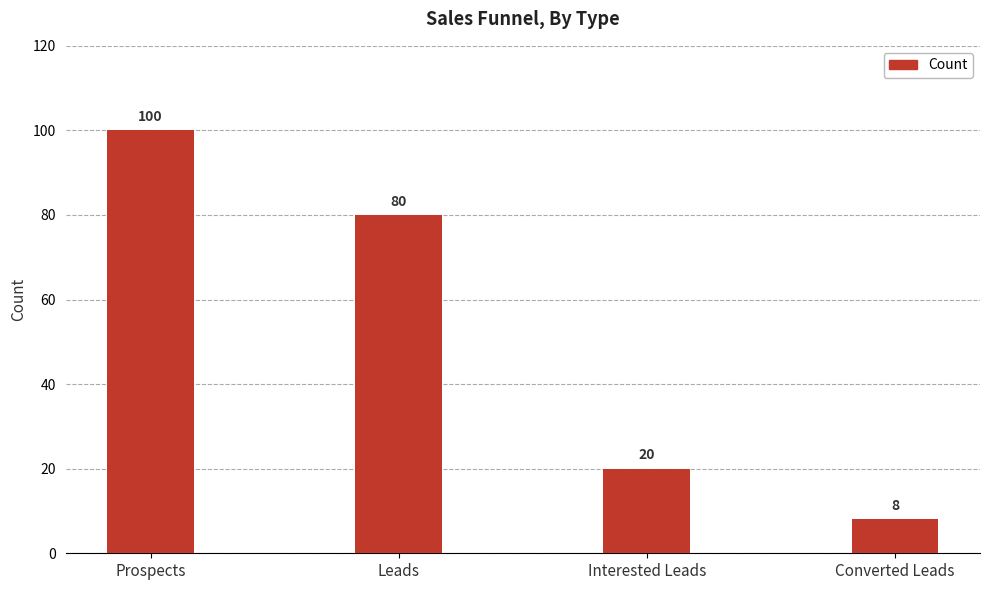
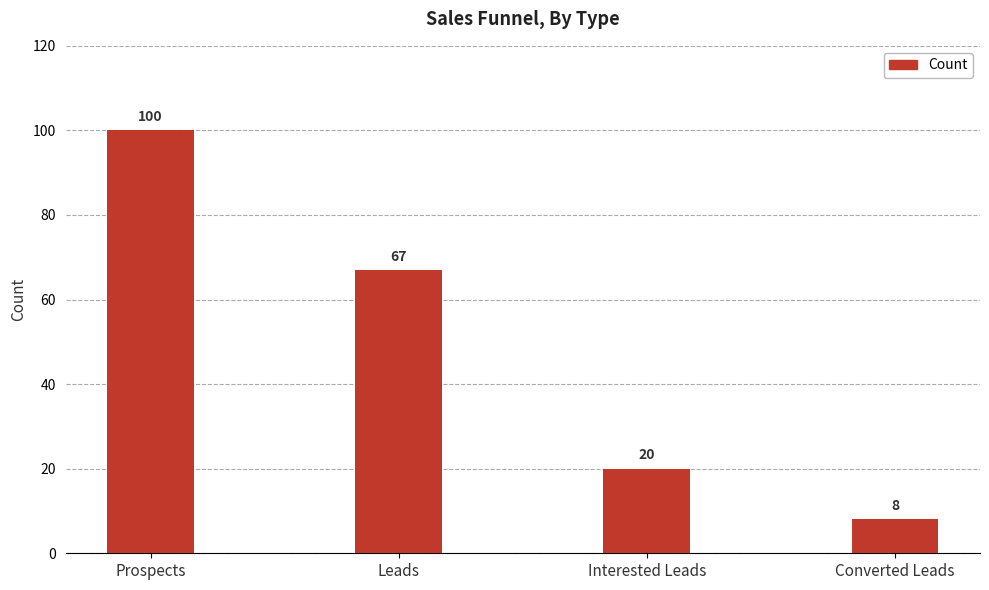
Leads: 80 -> 67
